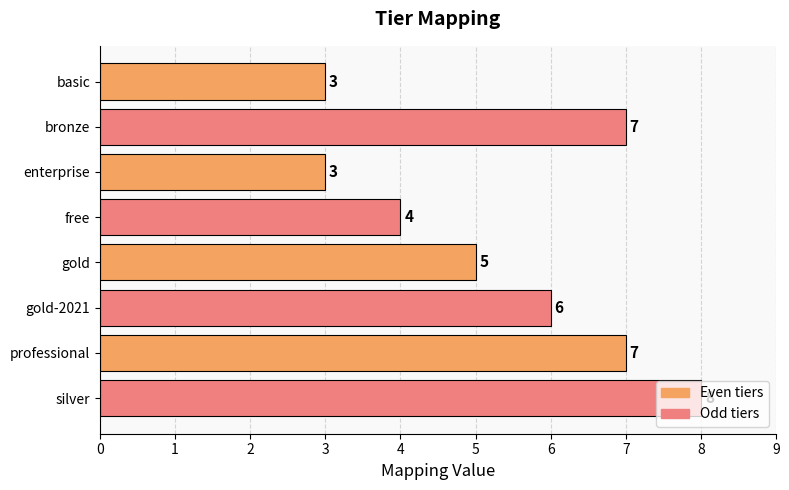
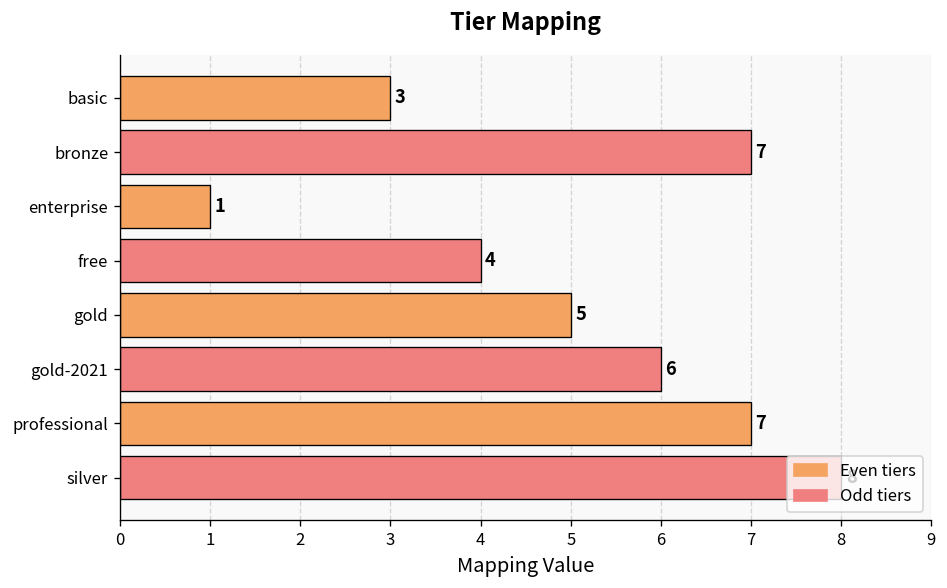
enterprise: 3 -> 1
